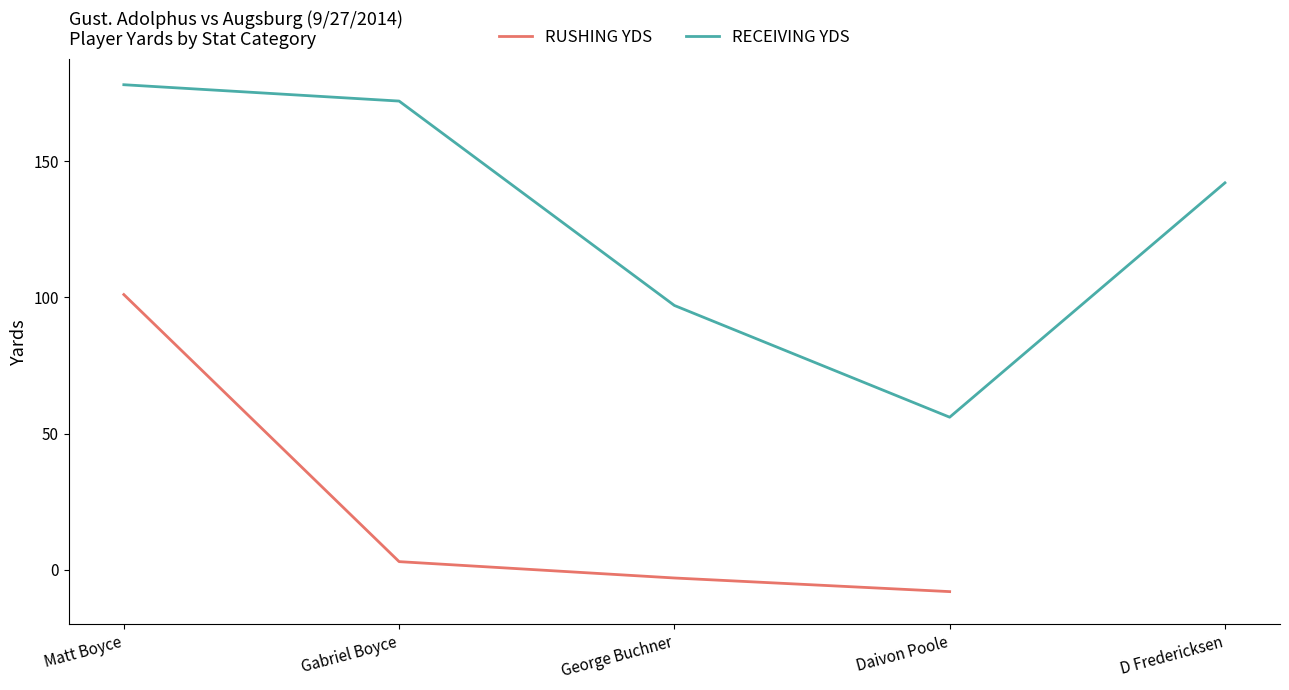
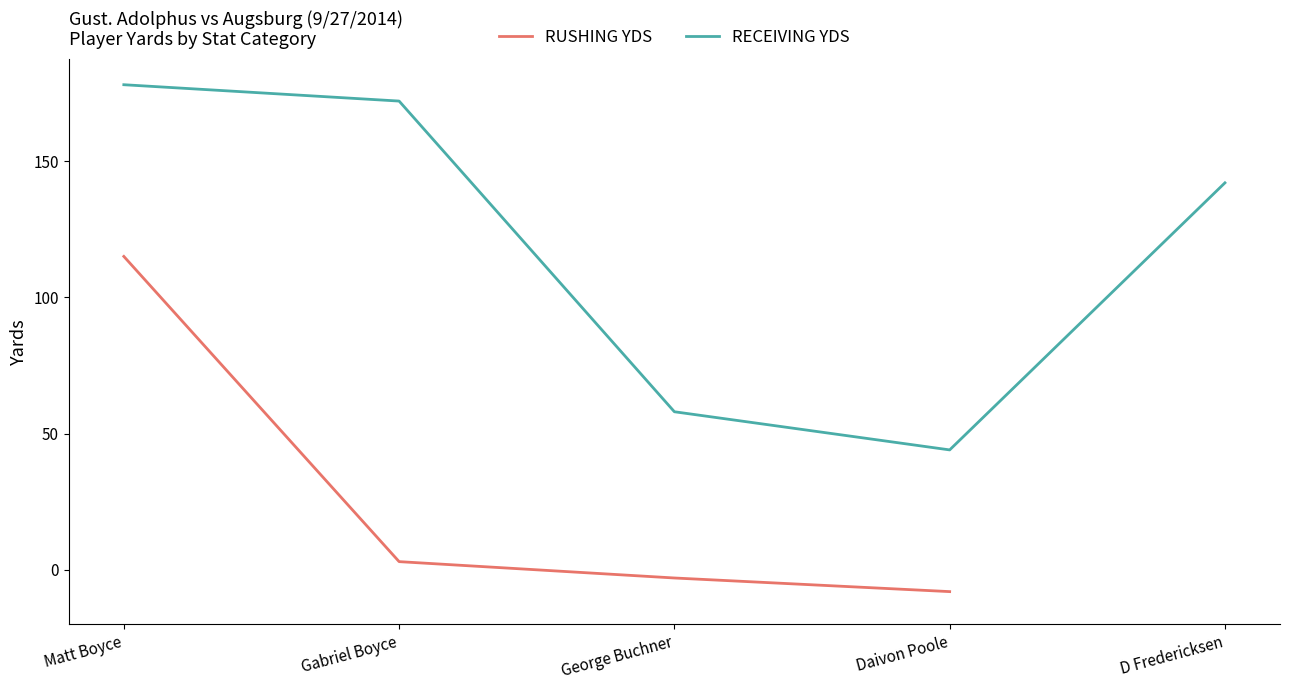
RUSHING YDS, Matt Boyce: 101 -> 115
RECEIVING YDS, George Buchner: 97 -> 58
RECEIVING YDS, Daivon Poole: 56 -> 44
